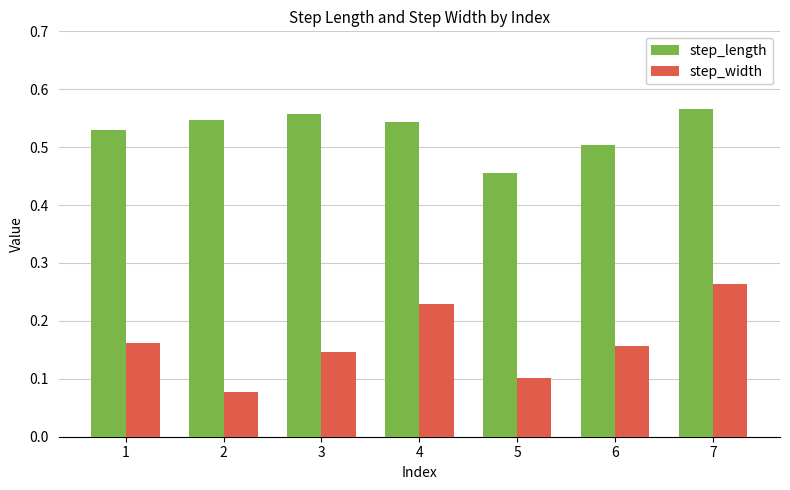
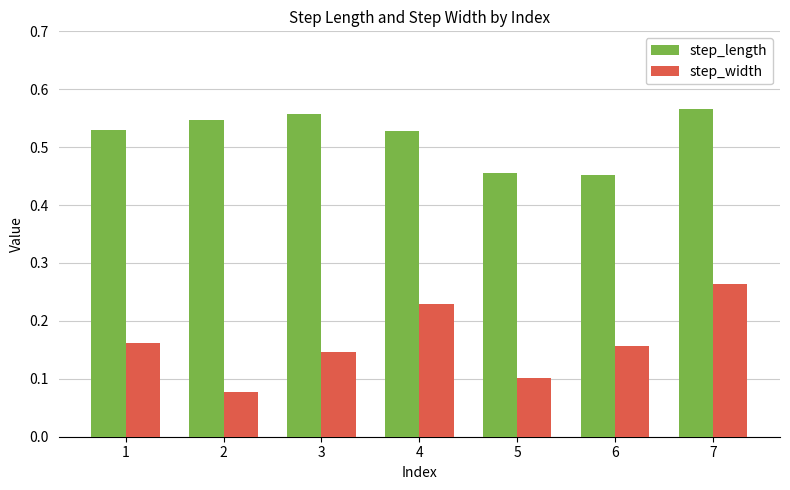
step_length, 4: 0.54 -> 0.53
step_length, 6: 0.50 -> 0.45
